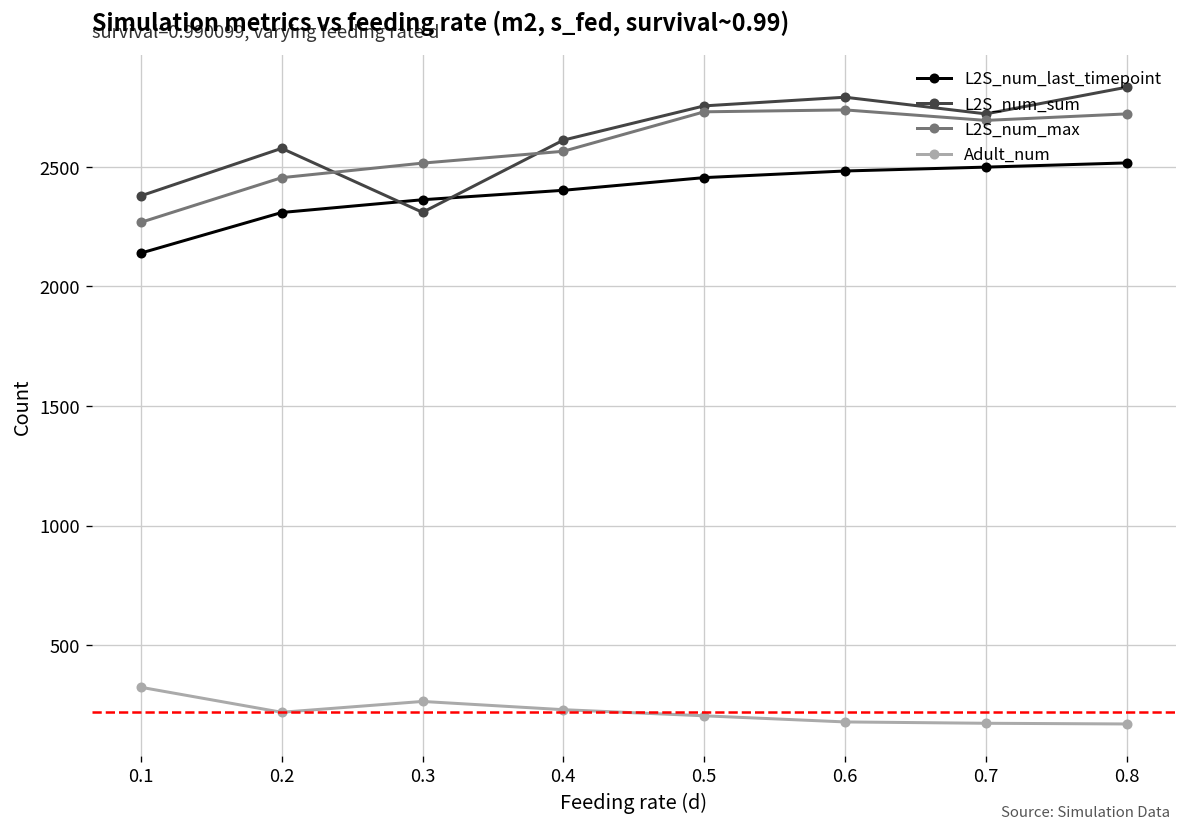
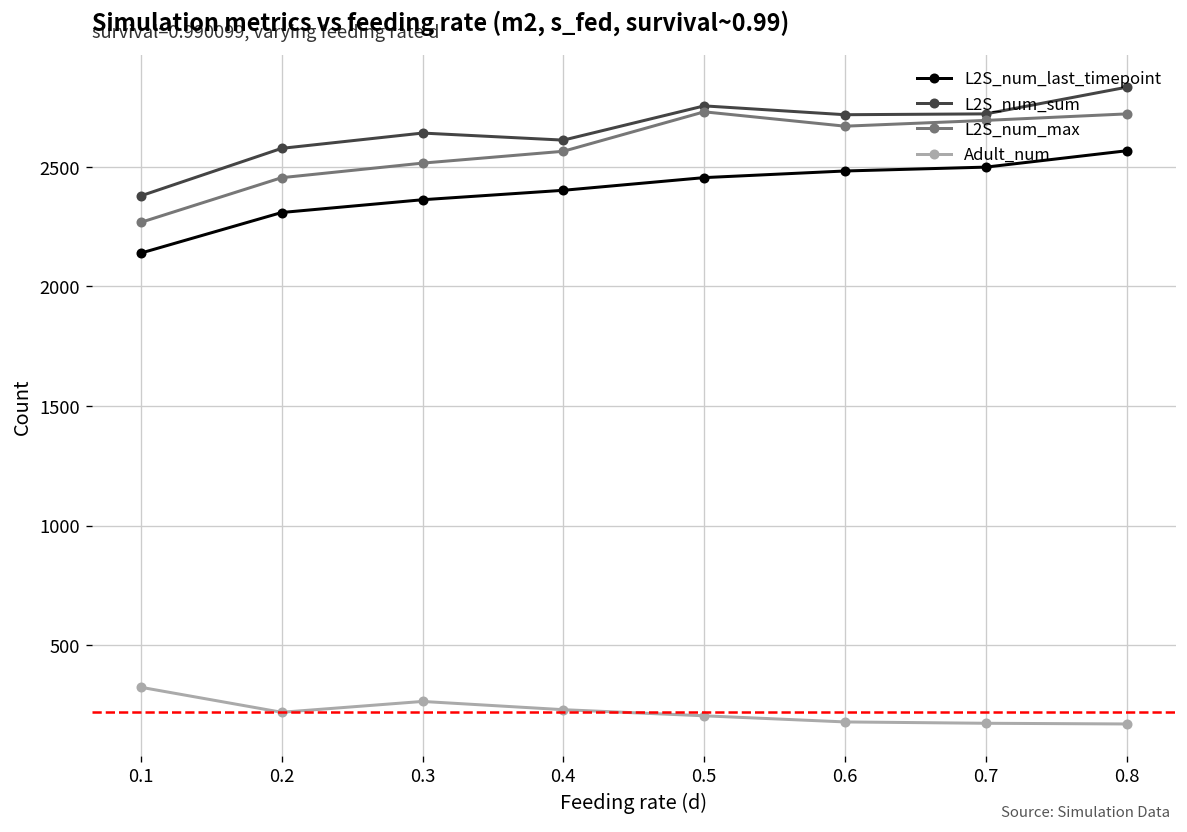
L2S_num_sum, 0.3: 2310 -> 2640
L2S_num_sum, 0.6: 2790 -> 2720
L2S_num_max, 0.6: 2740 -> 2670
L2S_num_last_timepoint, 0.8: 2520 -> 2570
